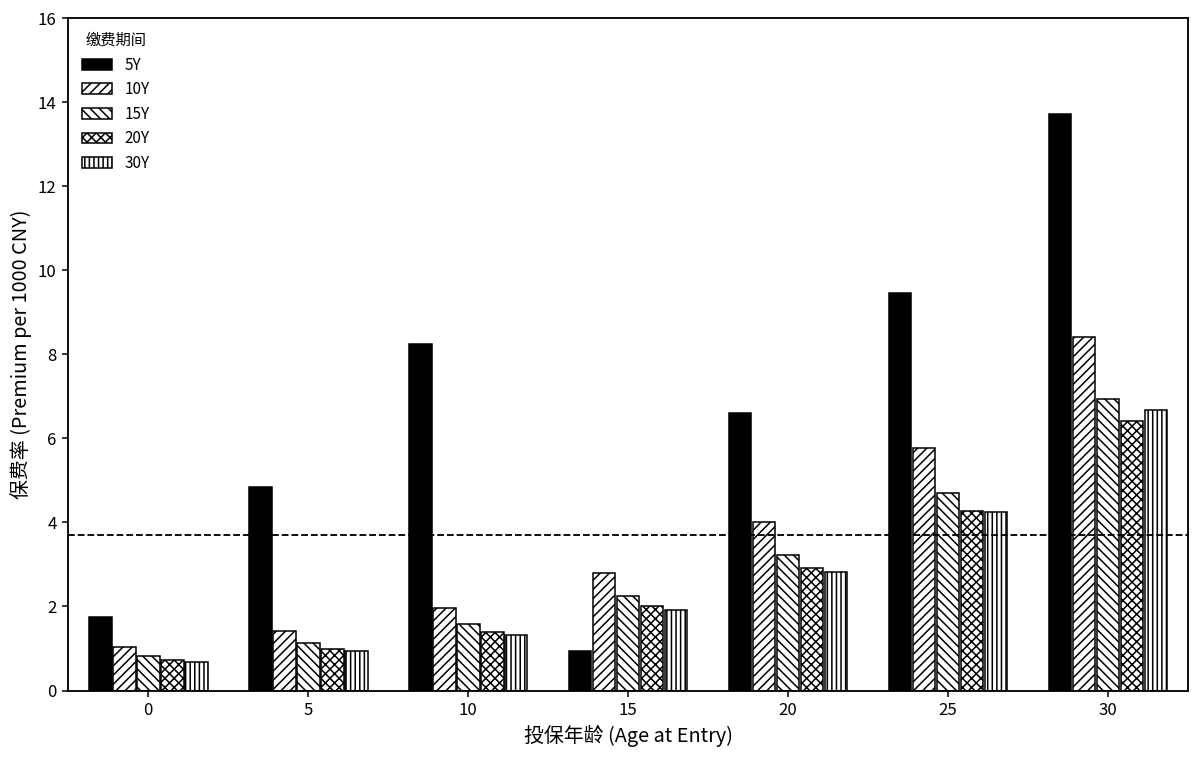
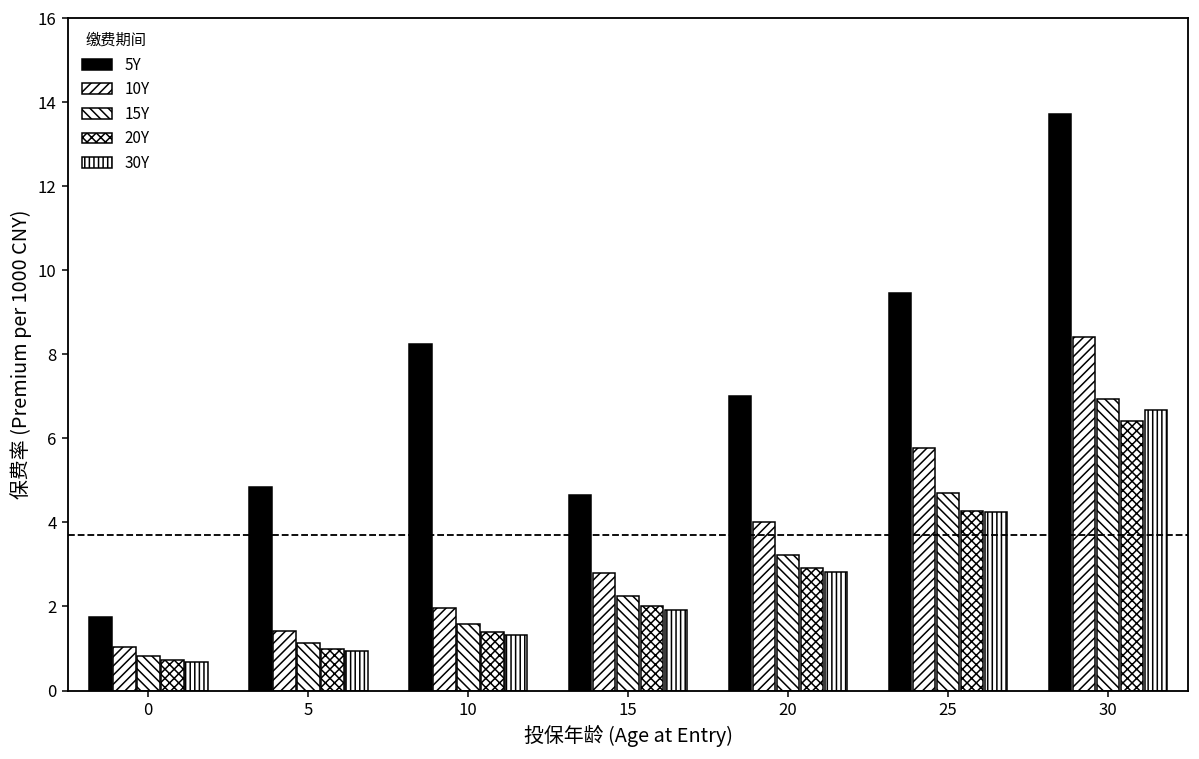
5Y, 15: 0.9 -> 4.7
5Y, 20: 6.6 -> 7.0
